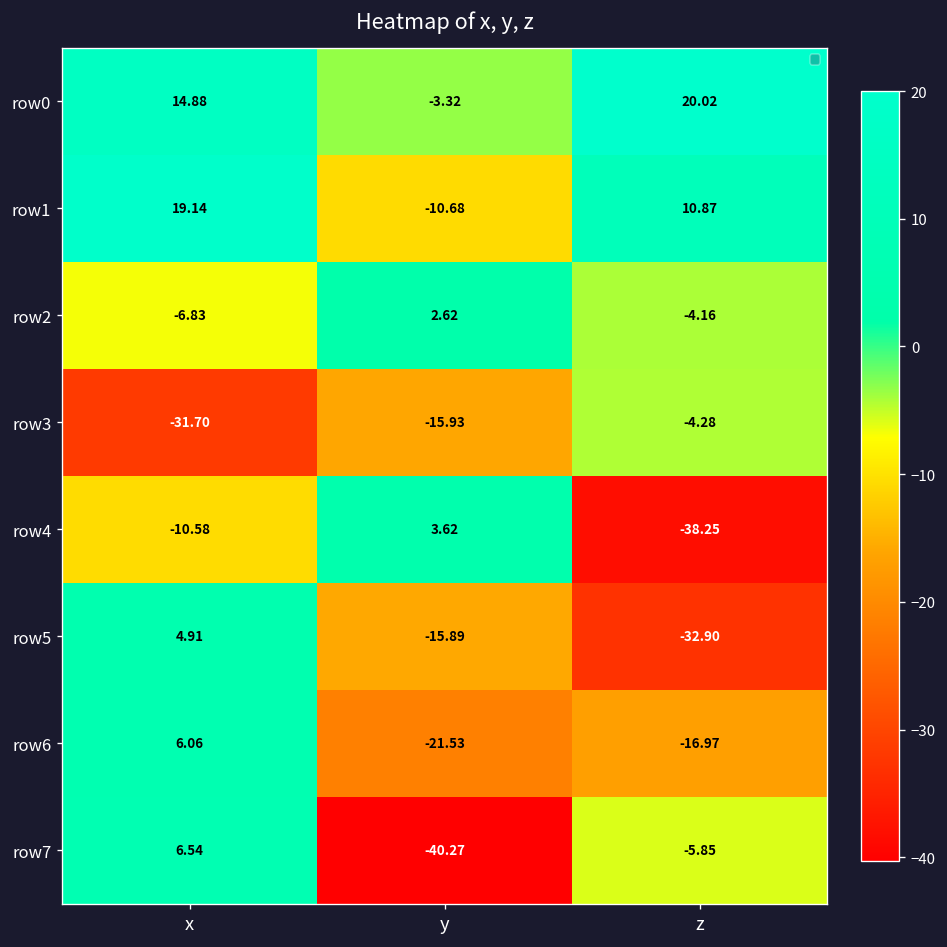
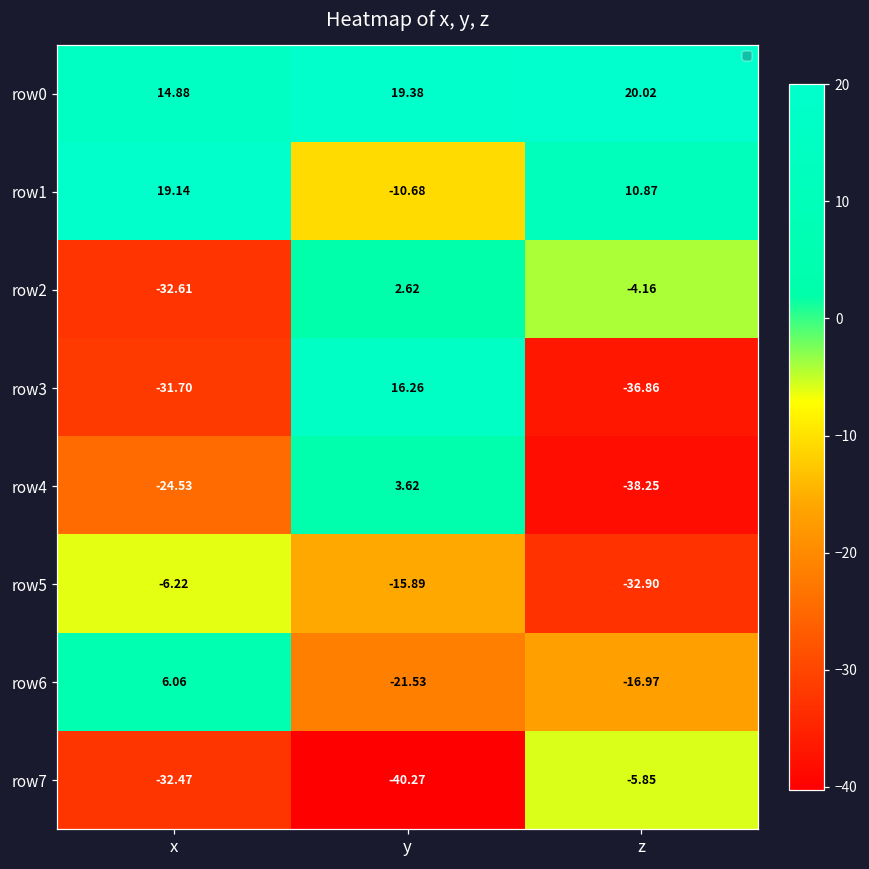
row0, y: -3.32 -> 19.38
row2, x: -6.83 -> -32.61
row3, y: -15.93 -> 16.26
row3, z: -4.28 -> -36.86
row4, x: -10.58 -> -24.53
row5, x: 4.91 -> -6.22
row7, x: 6.54 -> -32.47
